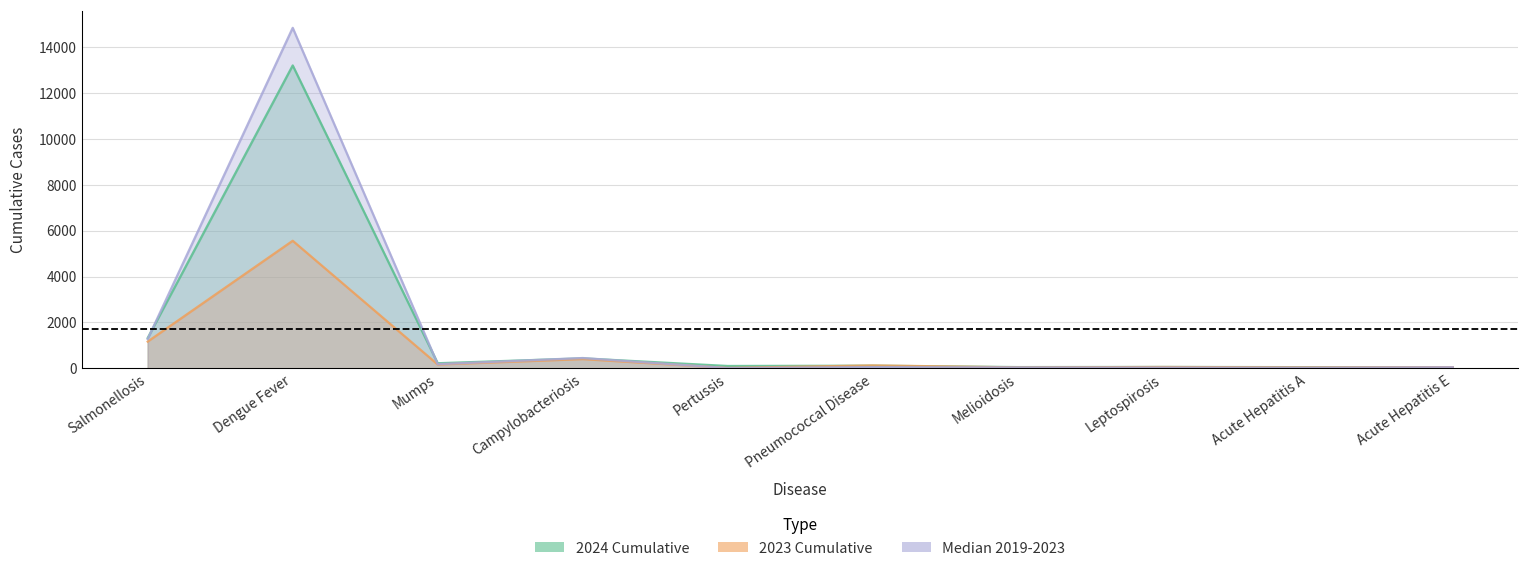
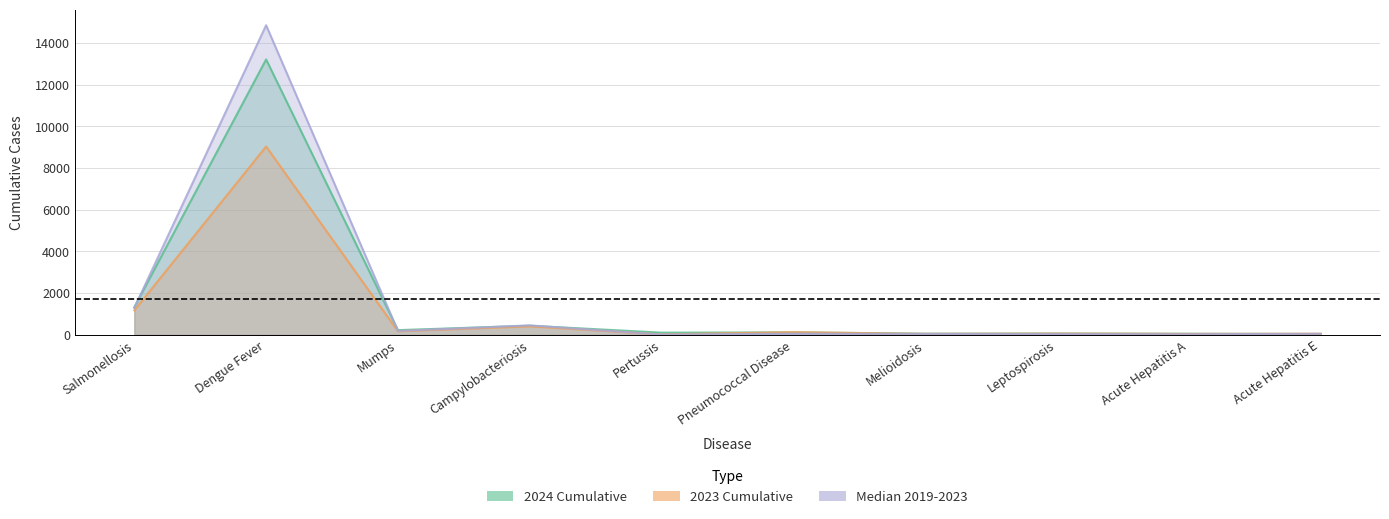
2023 Cumulative, Dengue Fever: 5600 -> 9000
